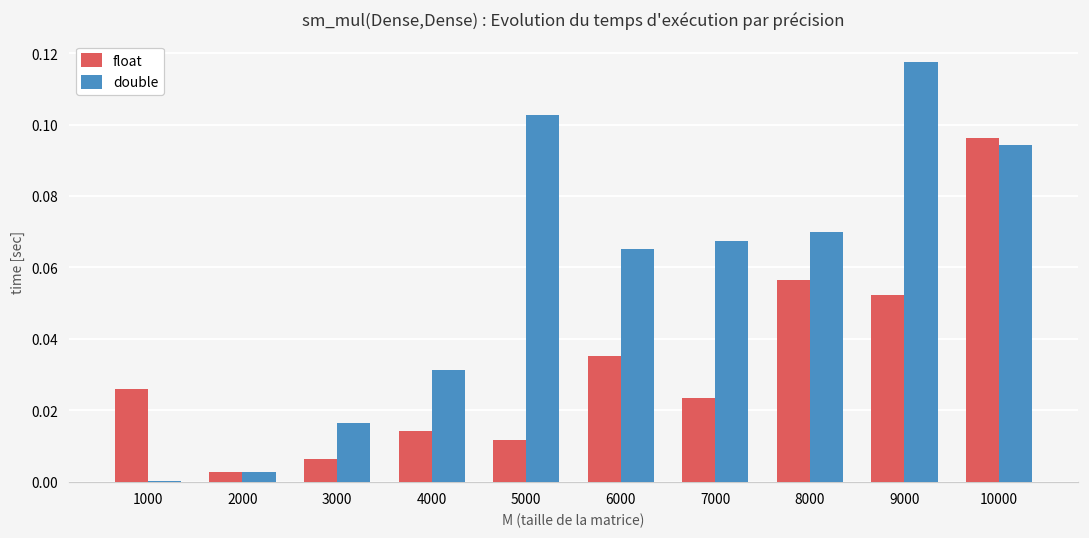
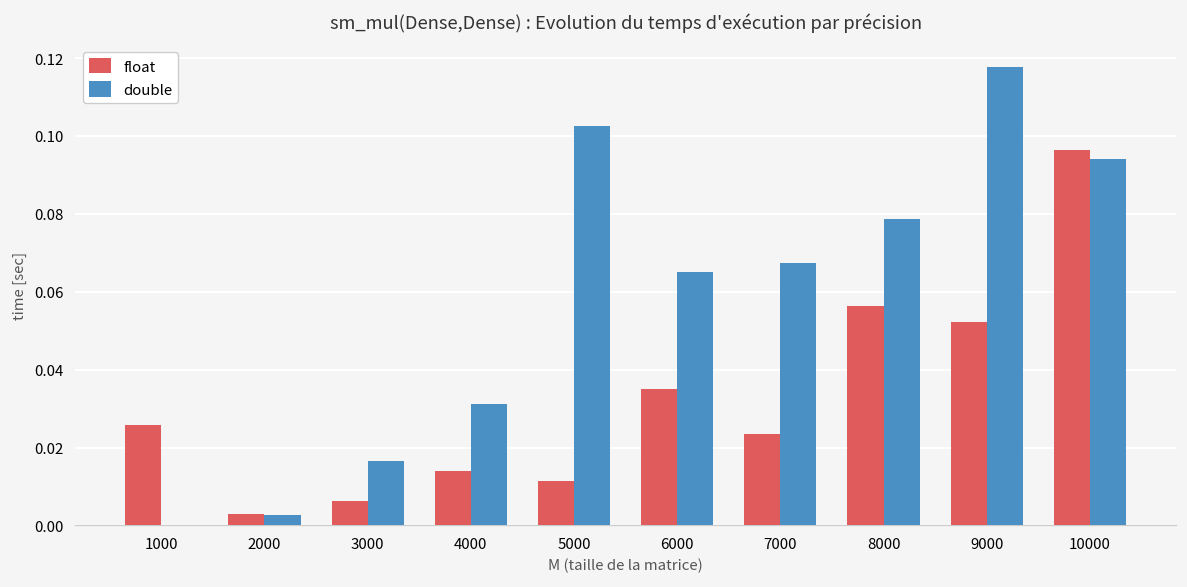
double, 8000: 0.070 -> 0.079
